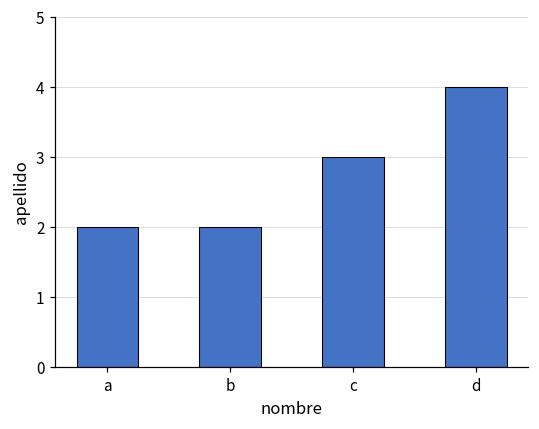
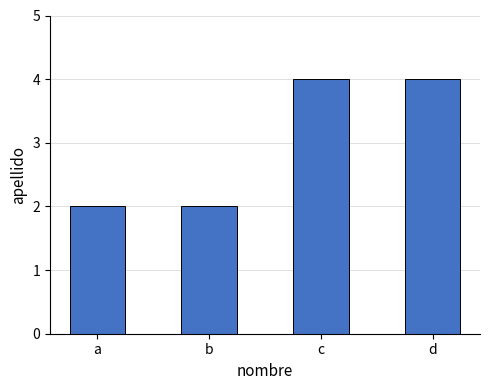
c: 3 -> 4
